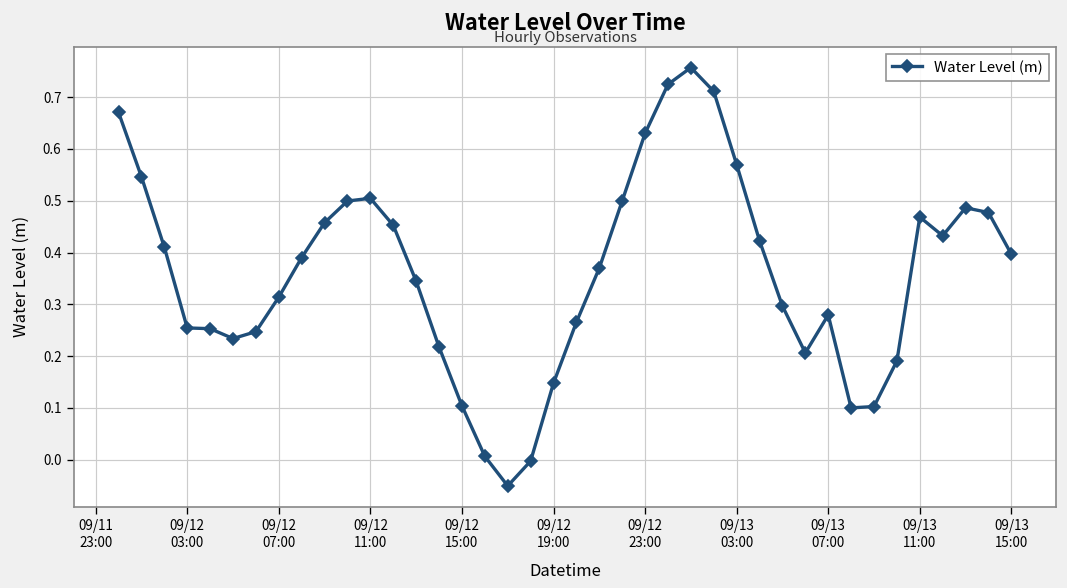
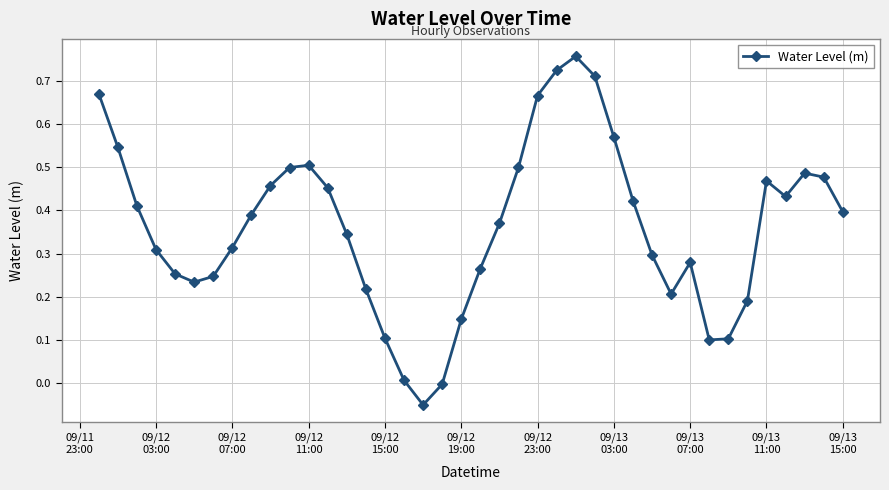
09/12 03:00: 0.25 -> 0.31
09/12 23:00: 0.63 -> 0.67
